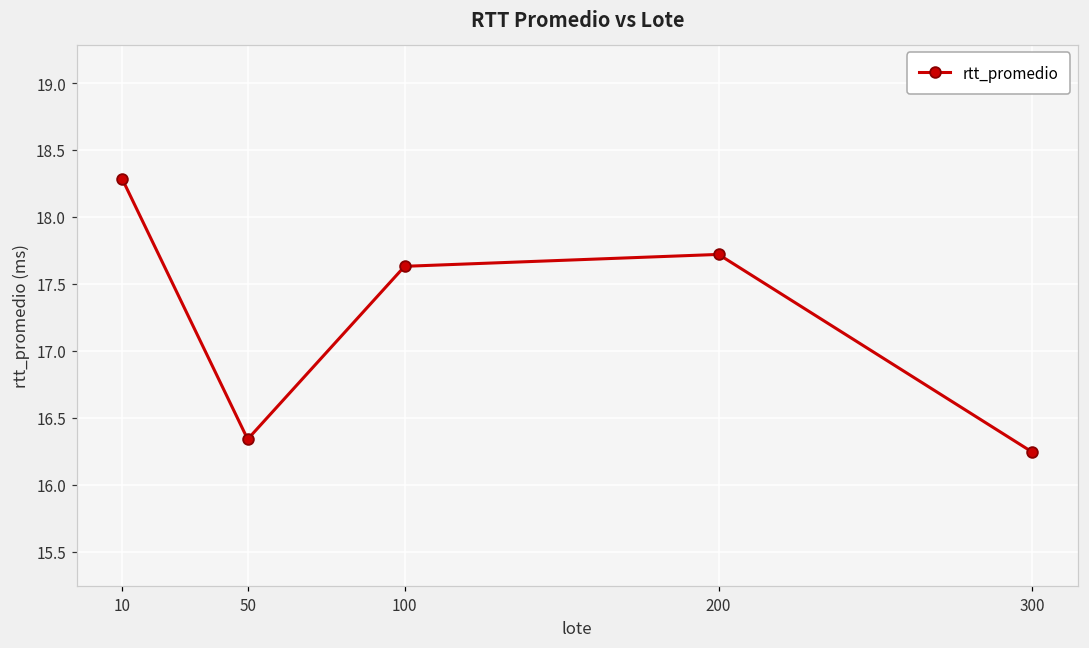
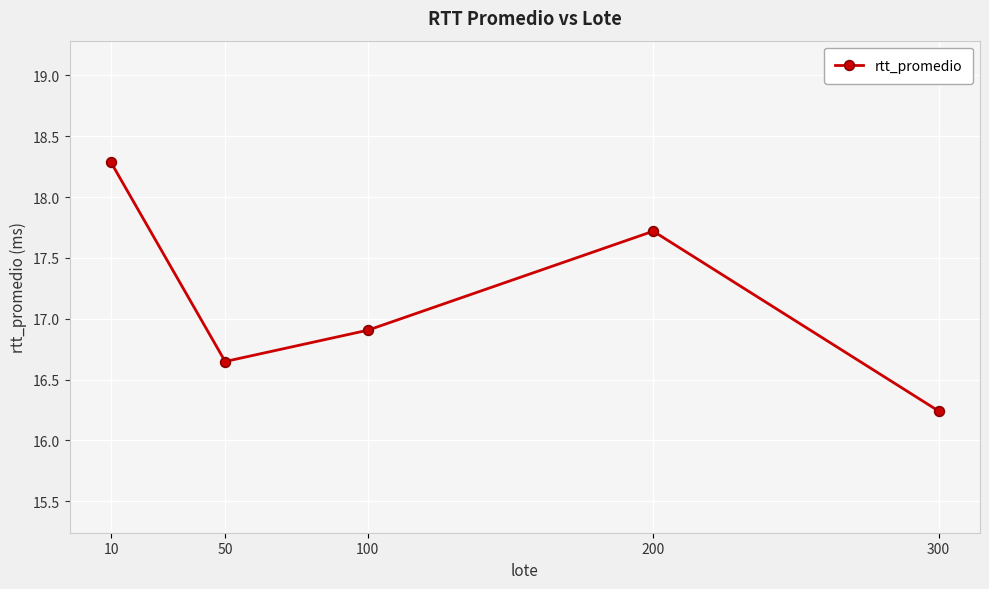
50: 16.34 -> 16.65
100: 17.63 -> 16.91
